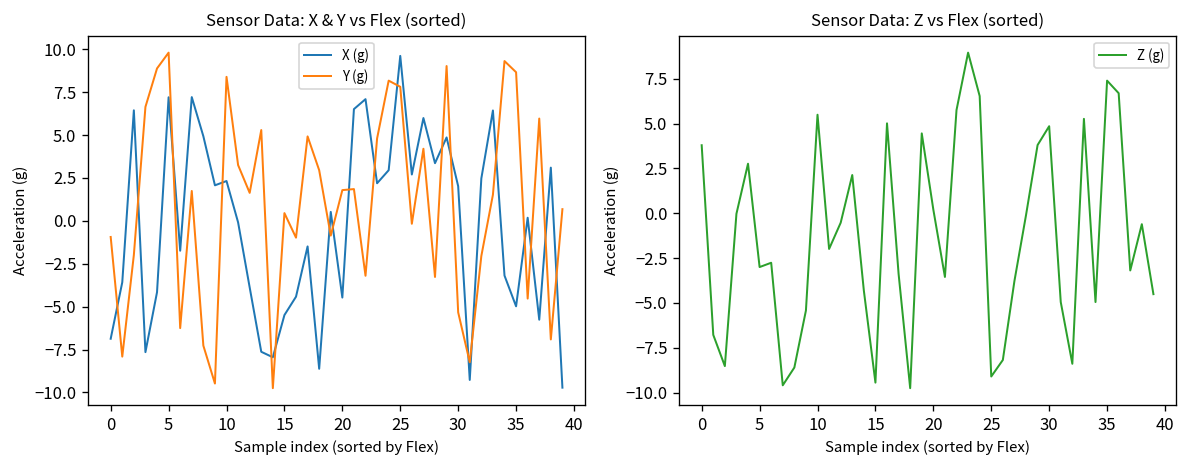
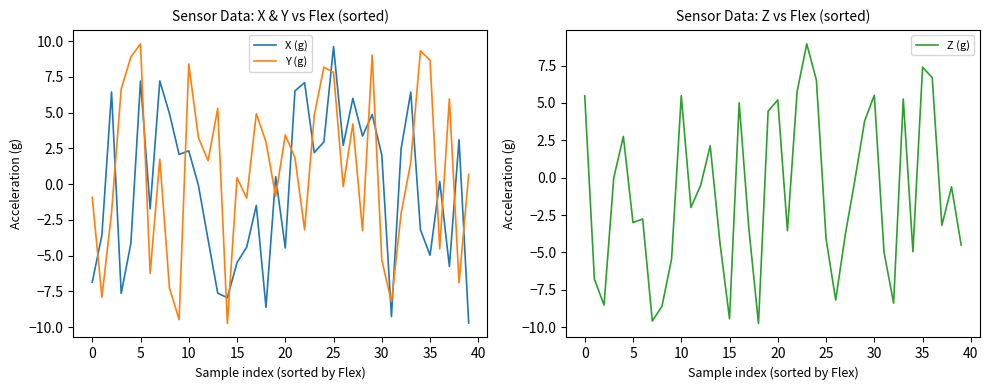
Sensor Data: X & Y vs Flex (sorted), Y (g), 20: 1.8 -> 3.4
Sensor Data: Z vs Flex (sorted), 0: 3.8 -> 5.5
Sensor Data: Z vs Flex (sorted), 20: 0.2 -> 5.2
Sensor Data: Z vs Flex (sorted), 25: -9.1 -> -4.1
Sensor Data: Z vs Flex (sorted), 30: 4.9 -> 5.5
